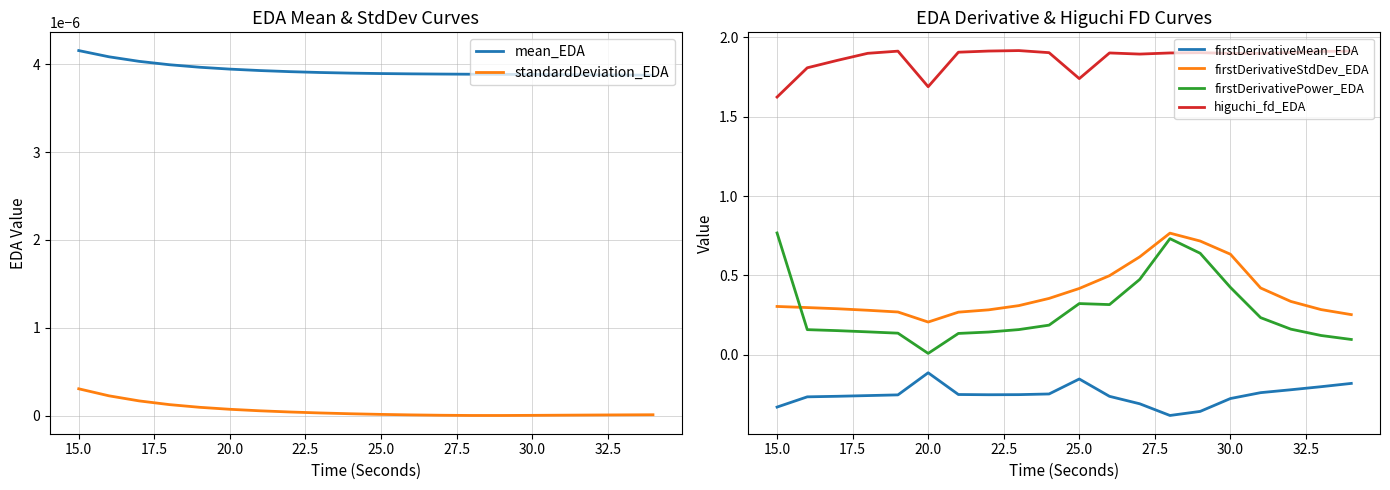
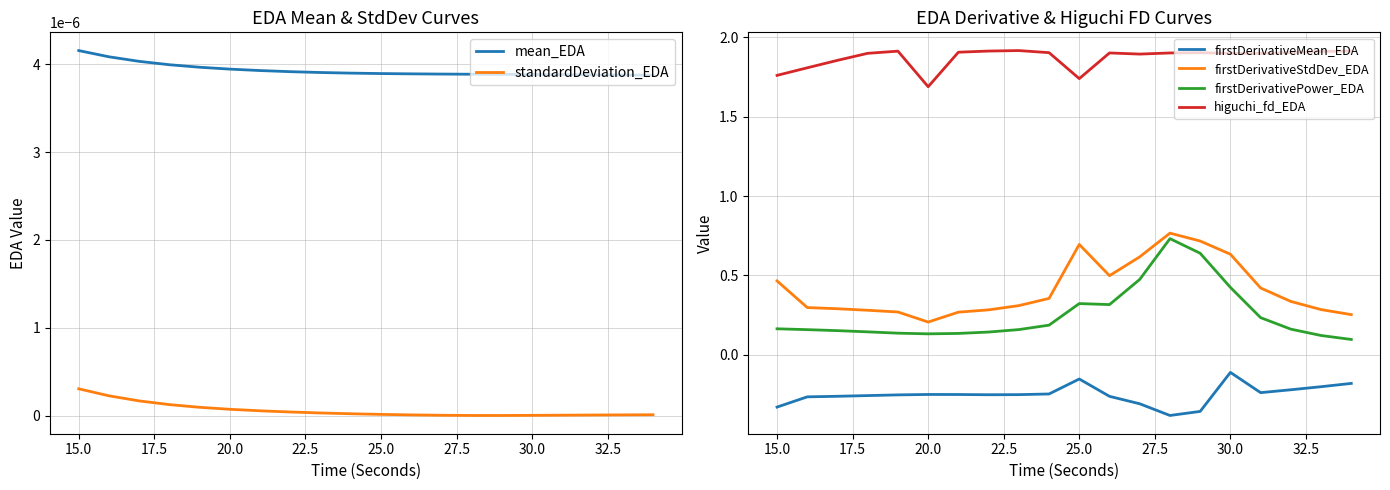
EDA Derivative & Higuchi FD Curves, firstDerivativeStdDev_EDA, 15.0: 0.30 -> 0.47
EDA Derivative & Higuchi FD Curves, firstDerivativePower_EDA, 15.0: 0.77 -> 0.16
EDA Derivative & Higuchi FD Curves, higuchi_fd_EDA, 15.0: 1.62 -> 1.76
EDA Derivative & Higuchi FD Curves, firstDerivativeMean_EDA, 20.0: -0.11 -> -0.25
EDA Derivative & Higuchi FD Curves, firstDerivativePower_EDA, 20.0: 0.01 -> 0.13
EDA Derivative & Higuchi FD Curves, firstDerivativeStdDev_EDA, 25.0: 0.42 -> 0.70
EDA Derivative & Higuchi FD Curves, firstDerivativeMean_EDA, 30.0: -0.28 -> -0.11
